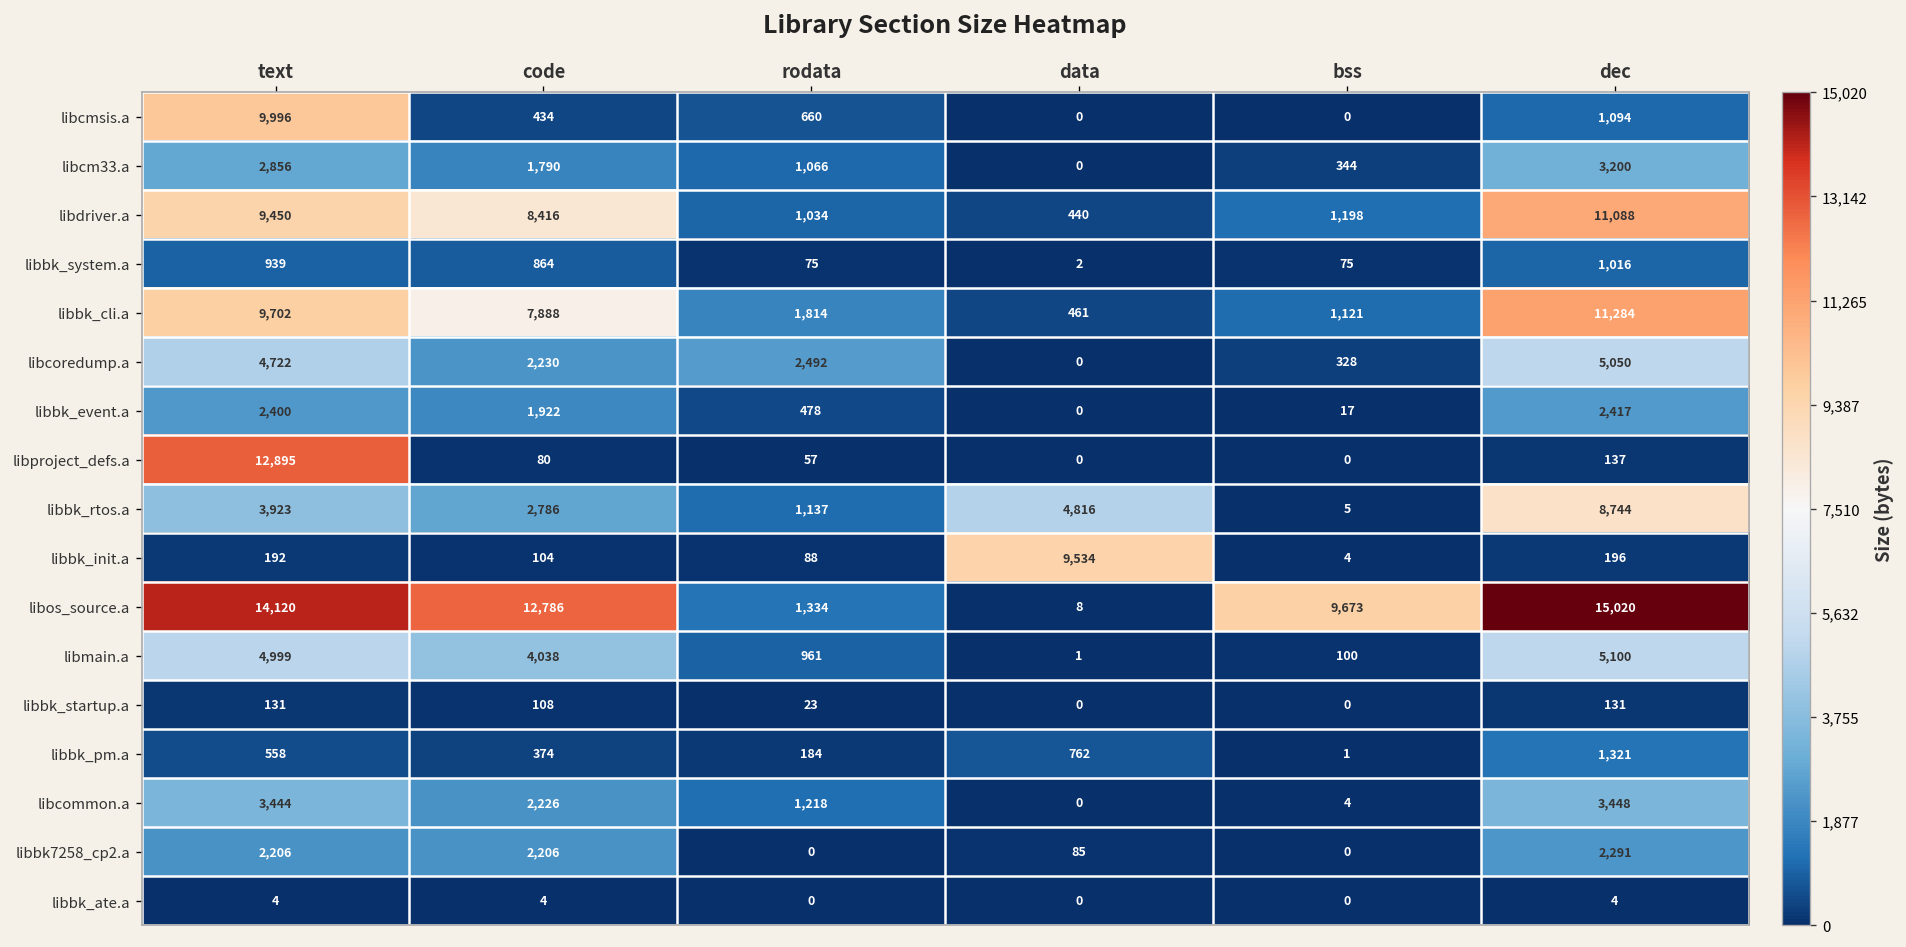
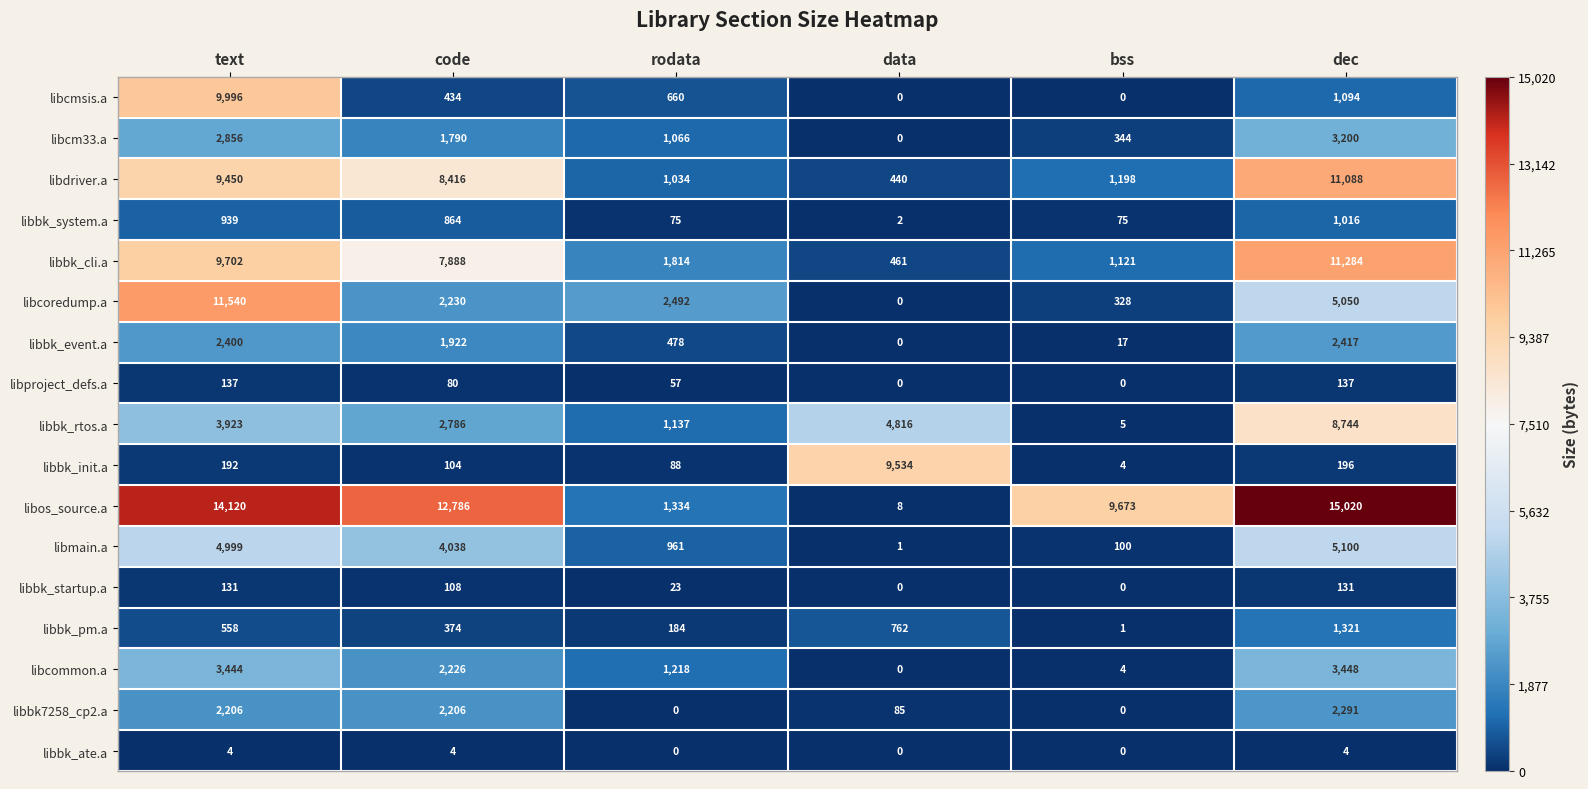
libcoredump.a, text: 4,722 -> 11,540
libproject_defs.a, text: 12,895 -> 137
